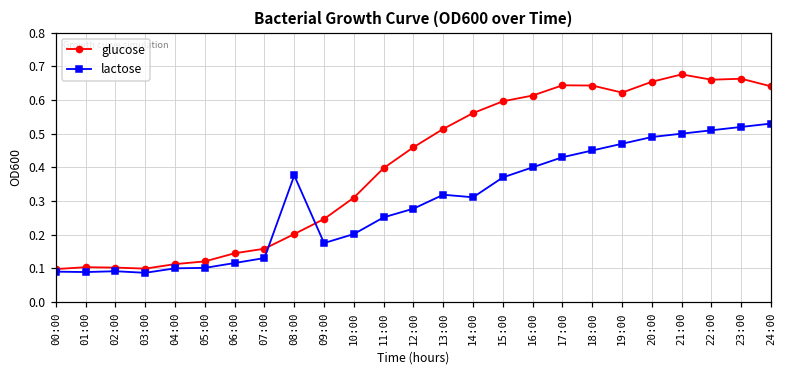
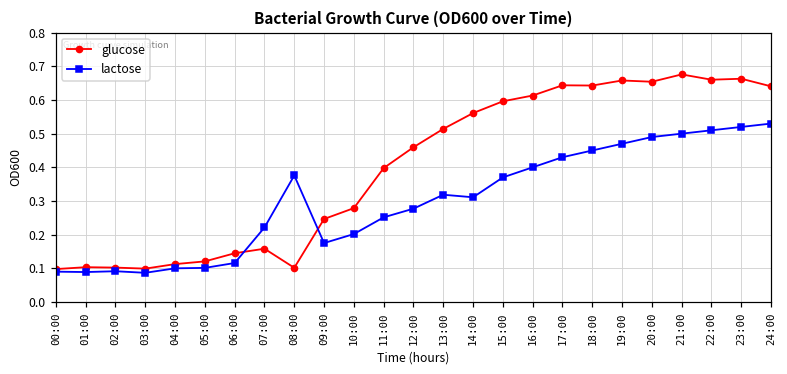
lactose, 07:00: 0.13 -> 0.22
glucose, 08:00: 0.20 -> 0.10
glucose, 10:00: 0.31 -> 0.28
glucose, 19:00: 0.62 -> 0.66
